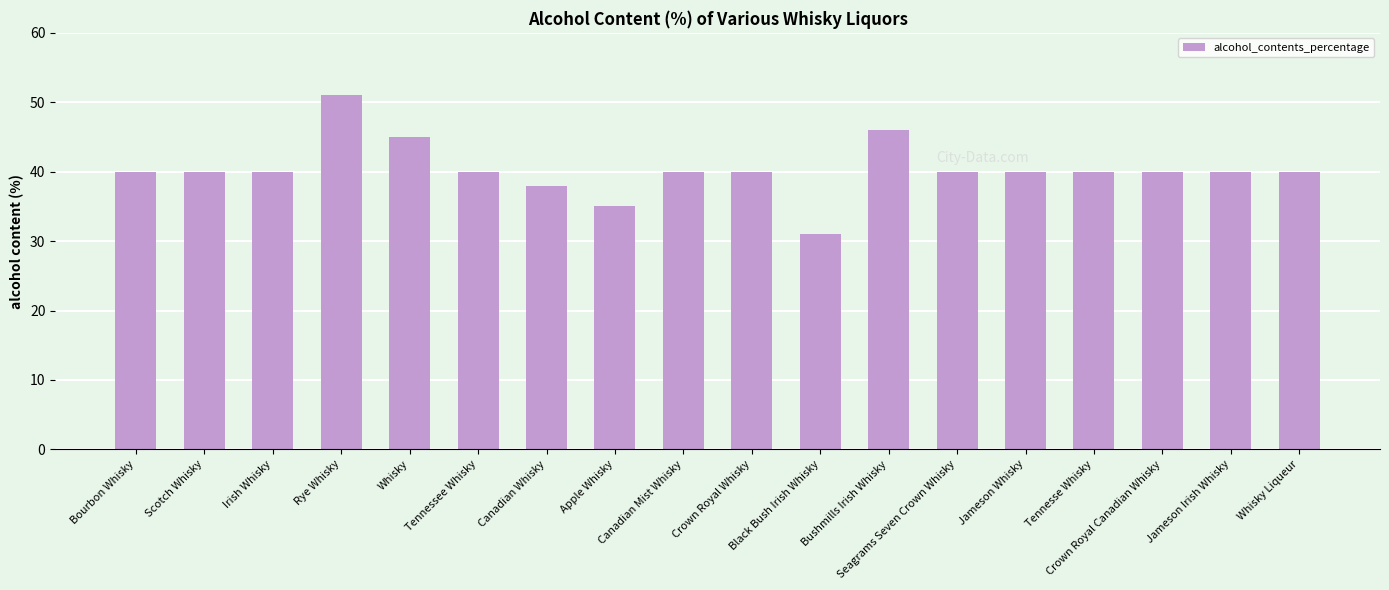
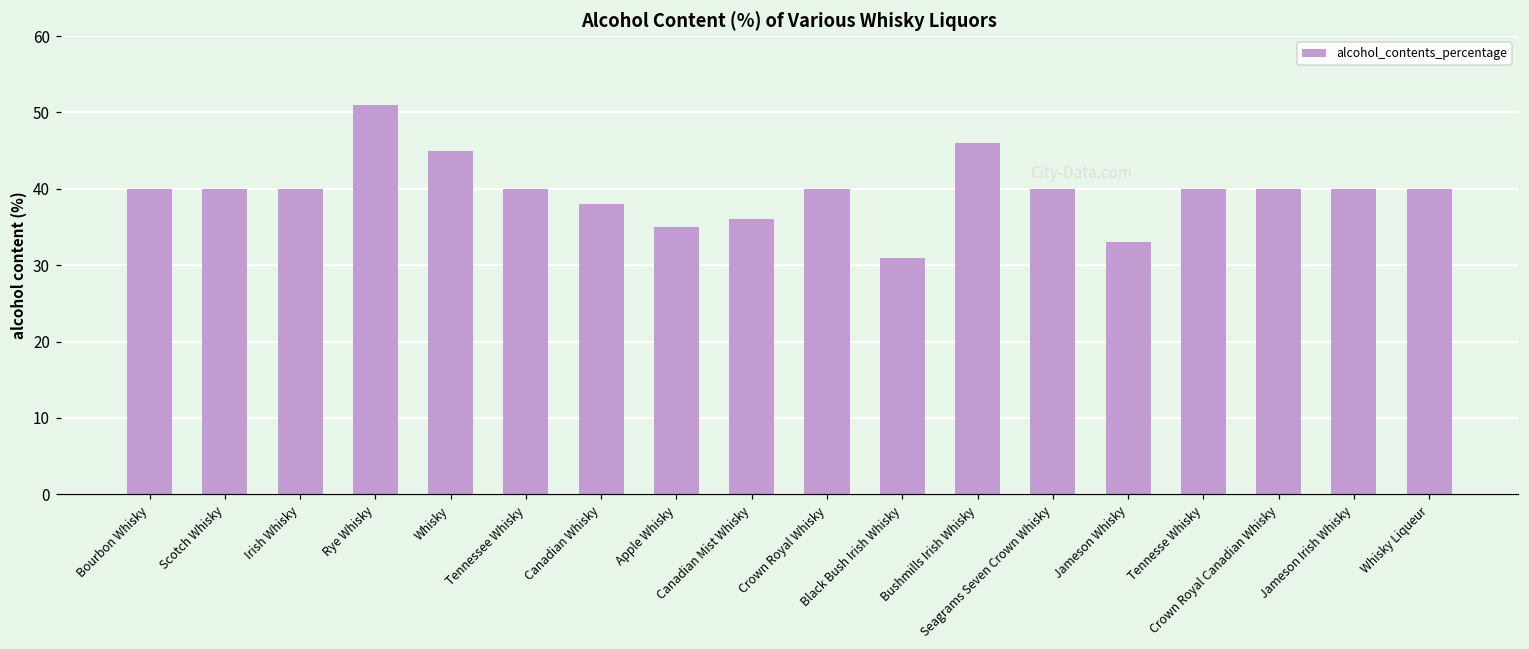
Canadian Mist Whisky: 40 -> 36
Jameson Whisky: 40 -> 33
